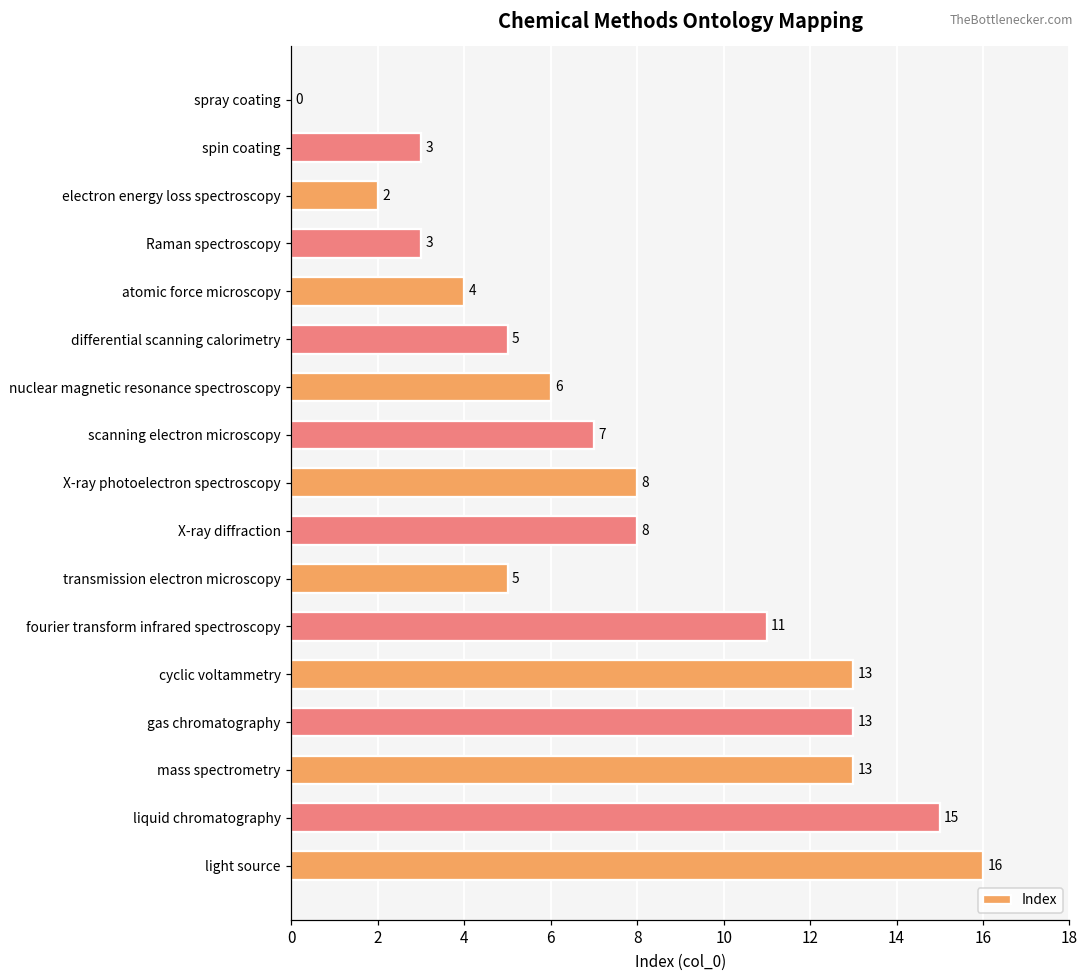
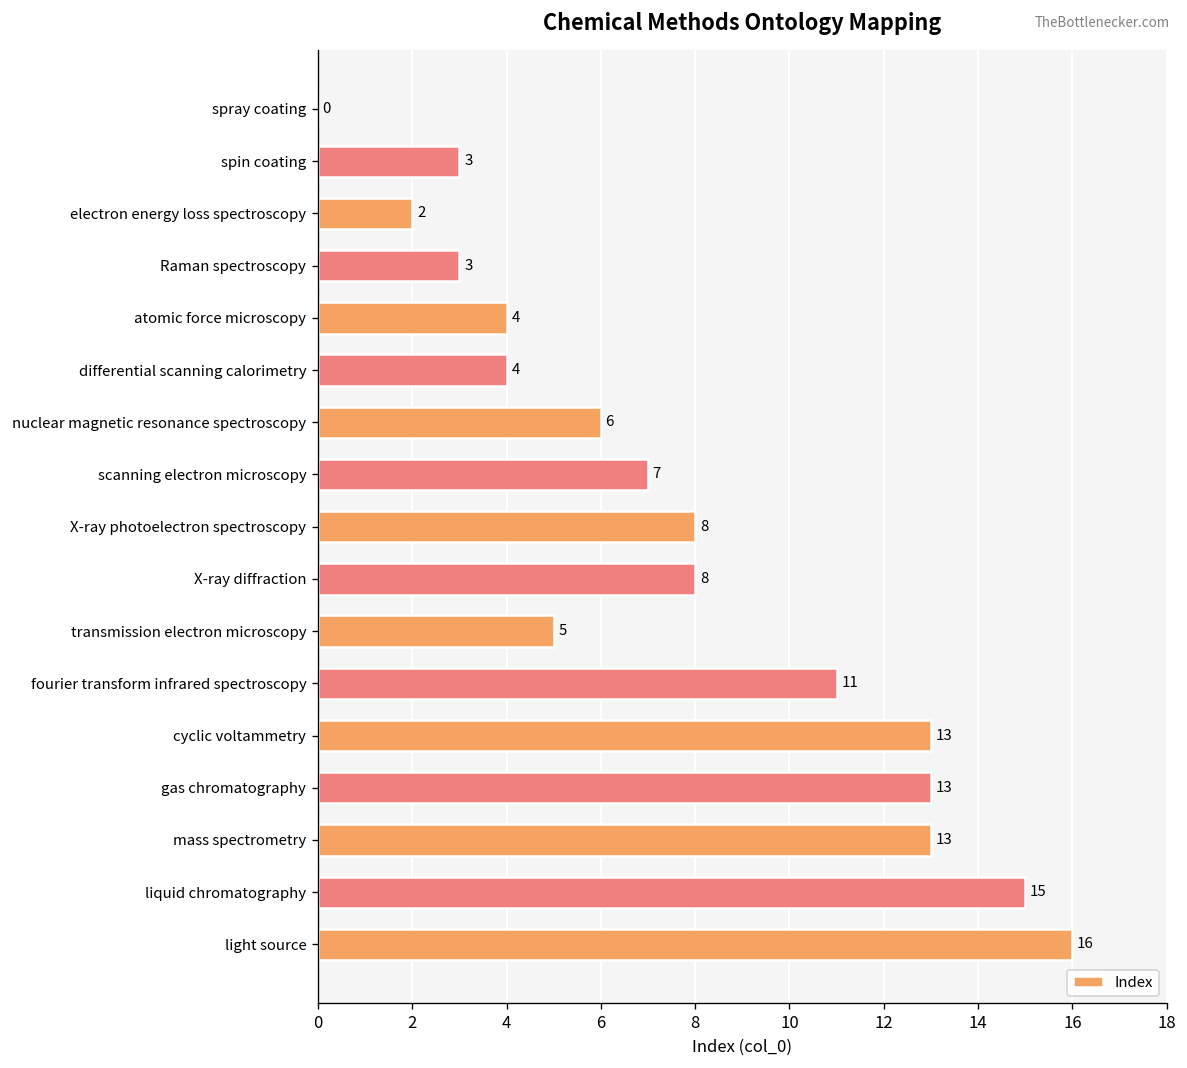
differential scanning calorimetry: 5 -> 4
